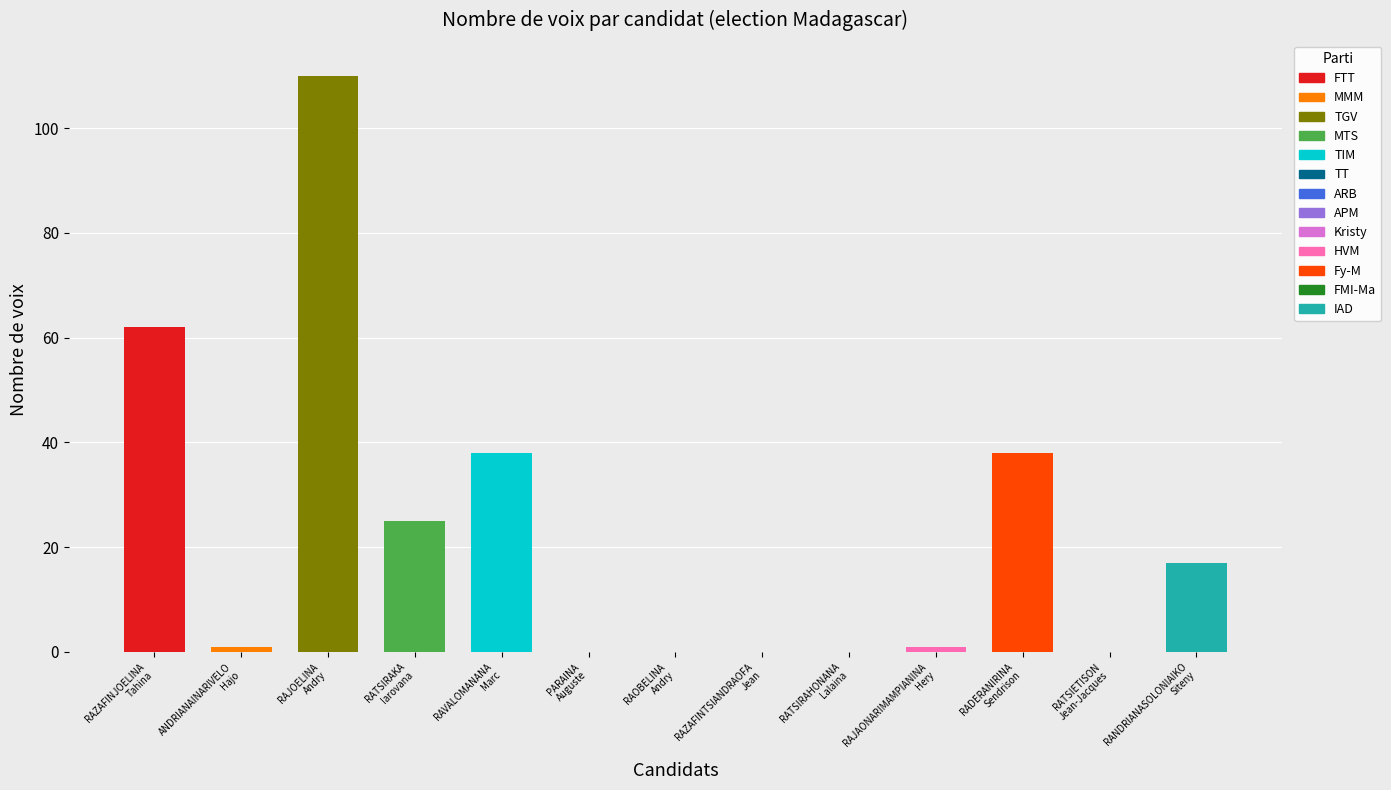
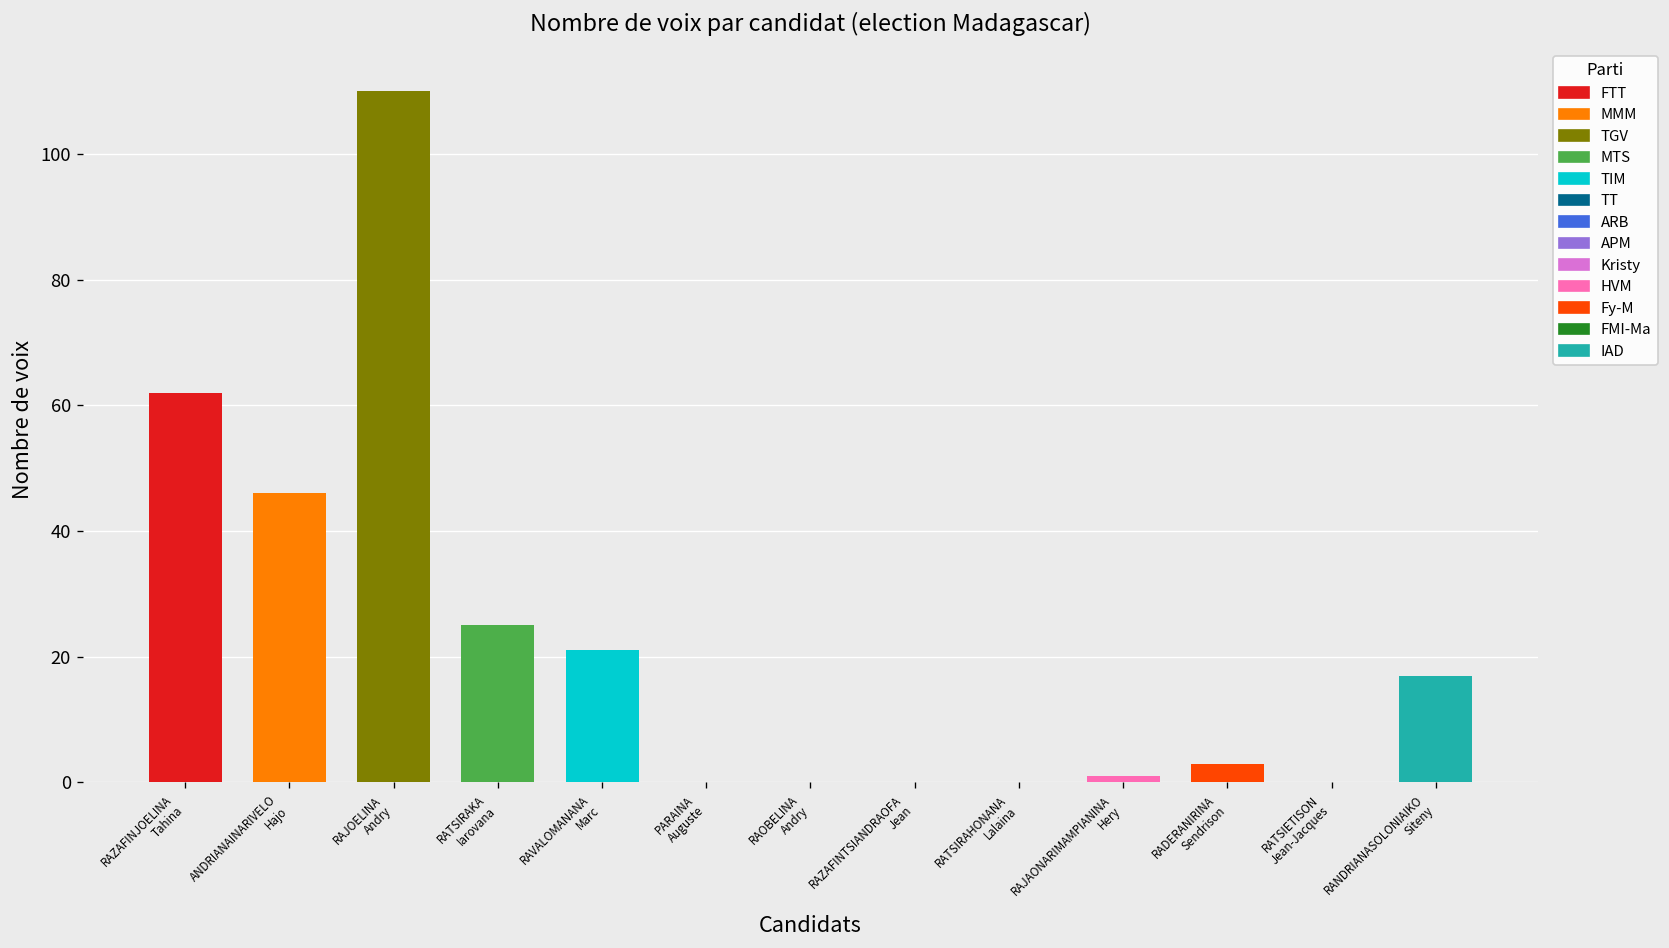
ANDRIANAINARIVELO Hajo: 1 -> 46
RAVALOMANANA Marc: 38 -> 21
RADERANIRINA Sendrison: 38 -> 3
